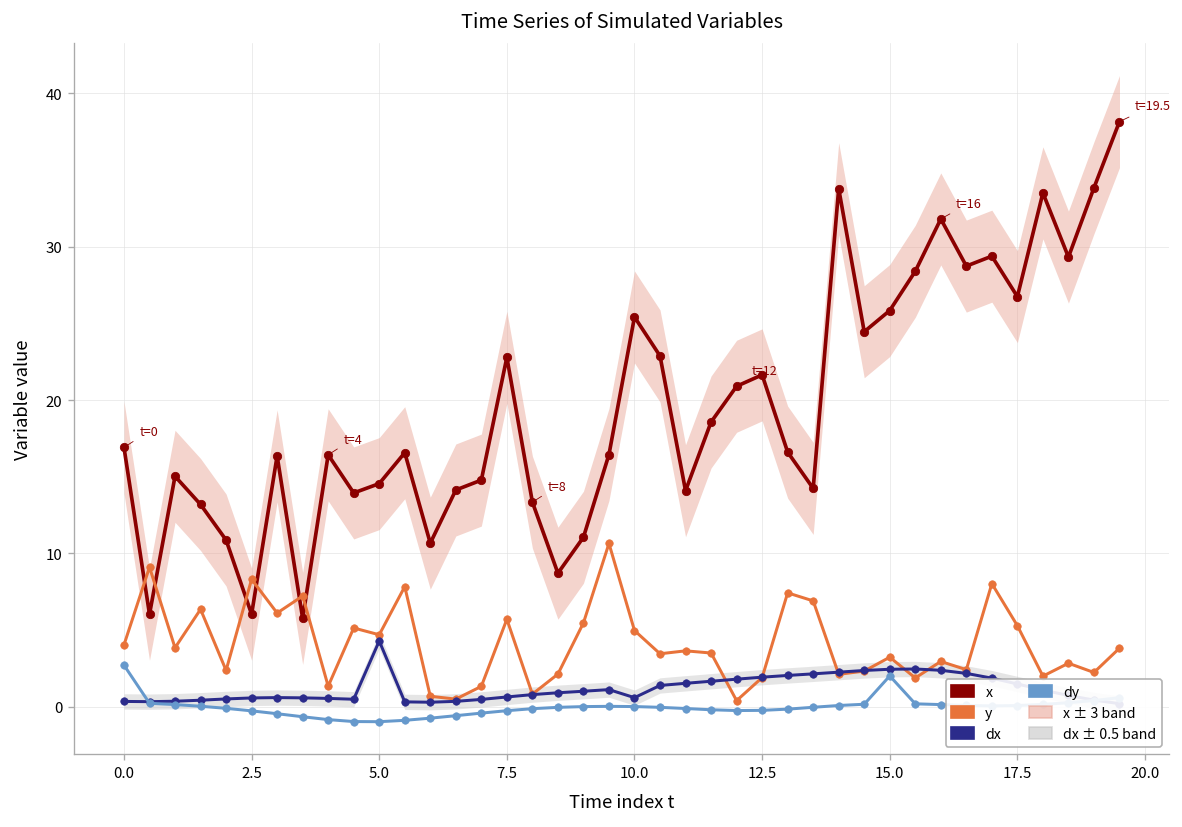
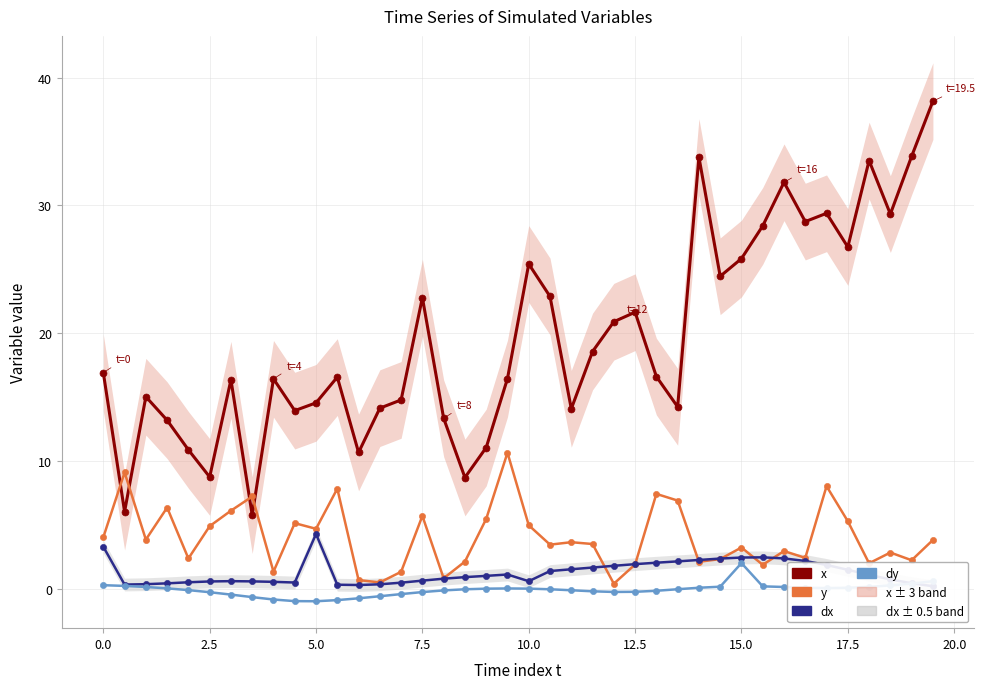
dx, 0.0: 0.3 -> 3.3
dy, 0.0: 2.7 -> 0.3
x, 2.5: 6.0 -> 8.7
y, 2.5: 8.3 -> 4.9
